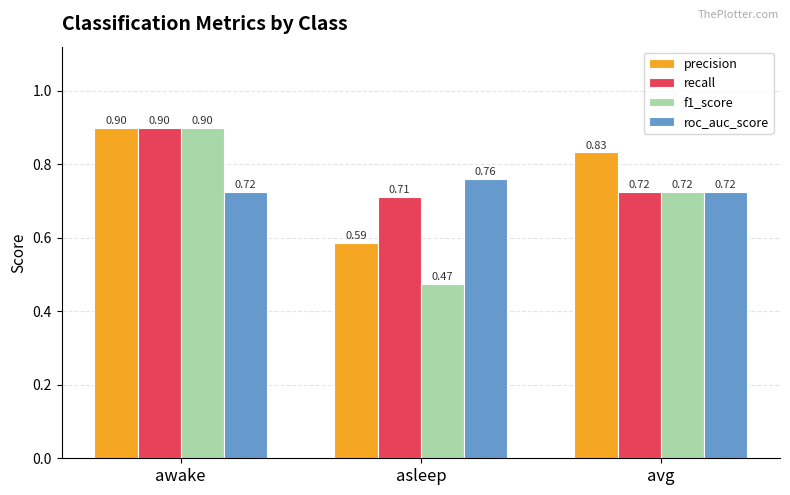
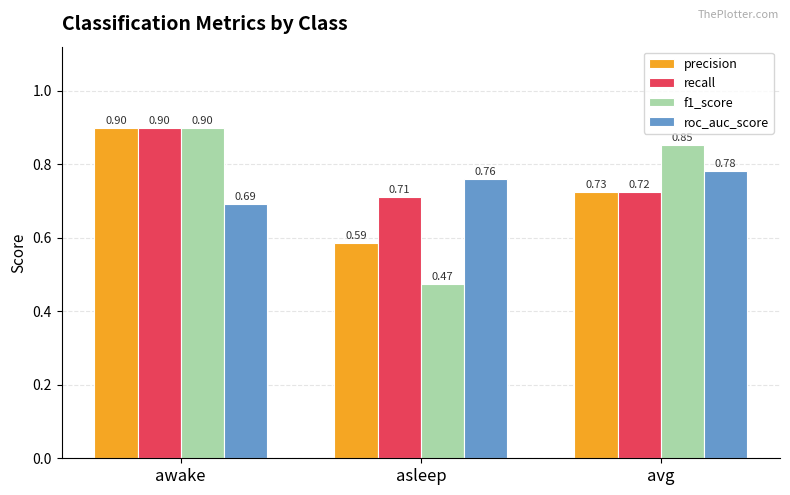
roc_auc_score, awake: 0.72 -> 0.69
precision, avg: 0.83 -> 0.73
f1_score, avg: 0.72 -> 0.85
roc_auc_score, avg: 0.72 -> 0.78
